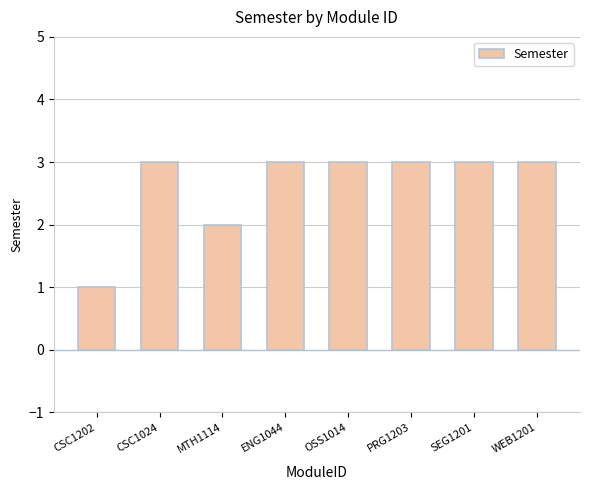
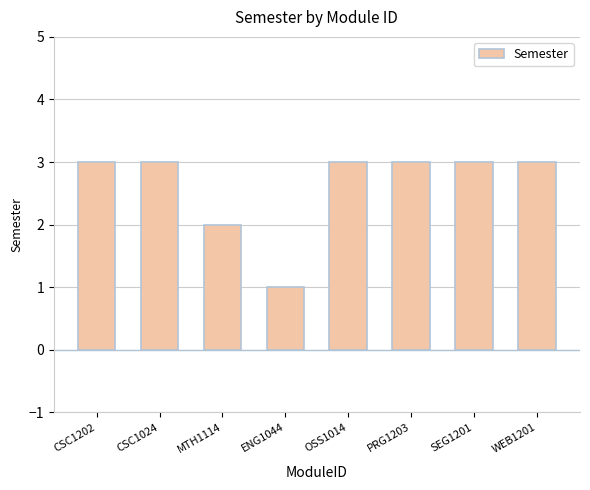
CSC1202: 1 -> 3
ENG1044: 3 -> 1
